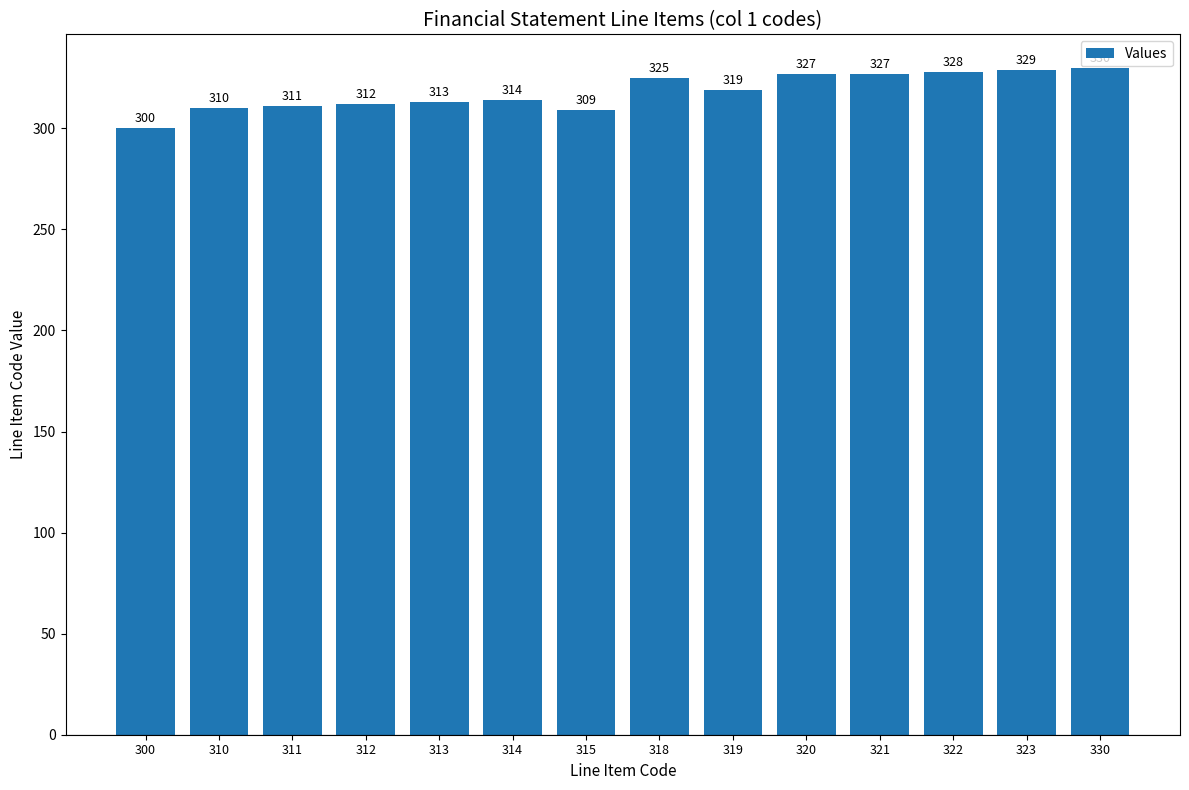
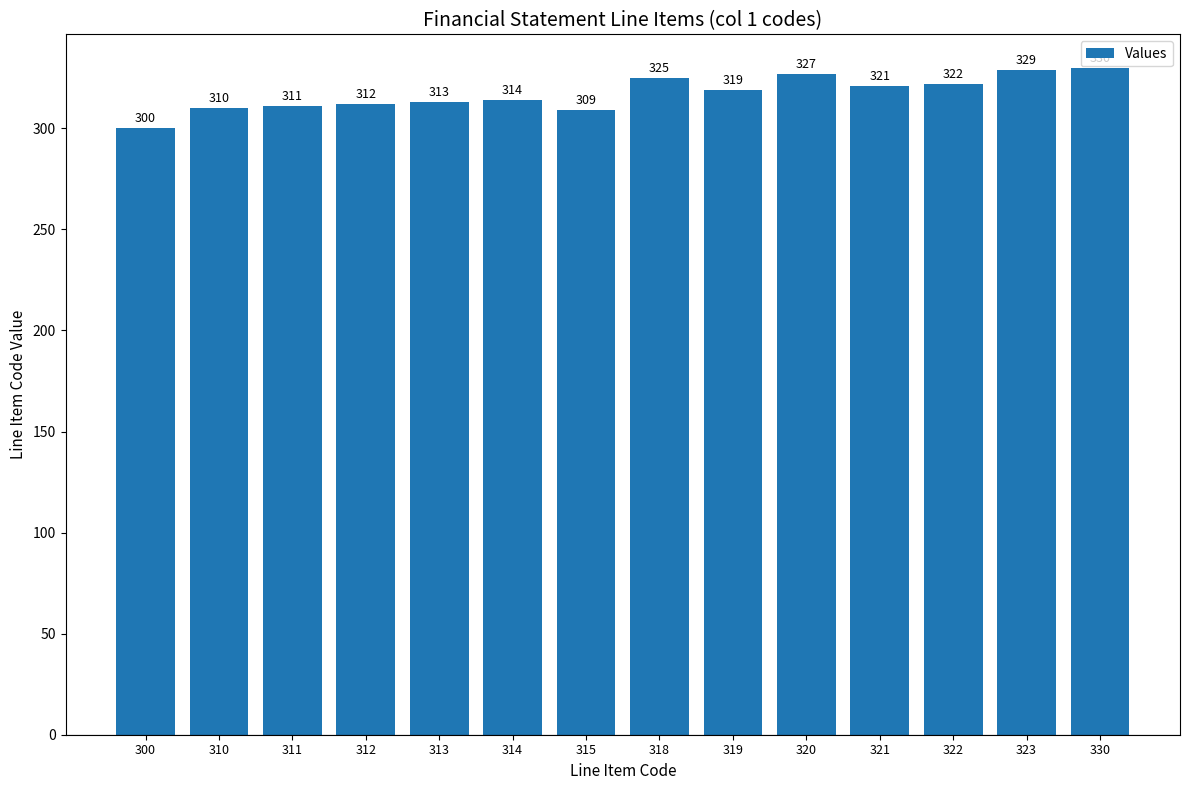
321: 327 -> 321
322: 328 -> 322
